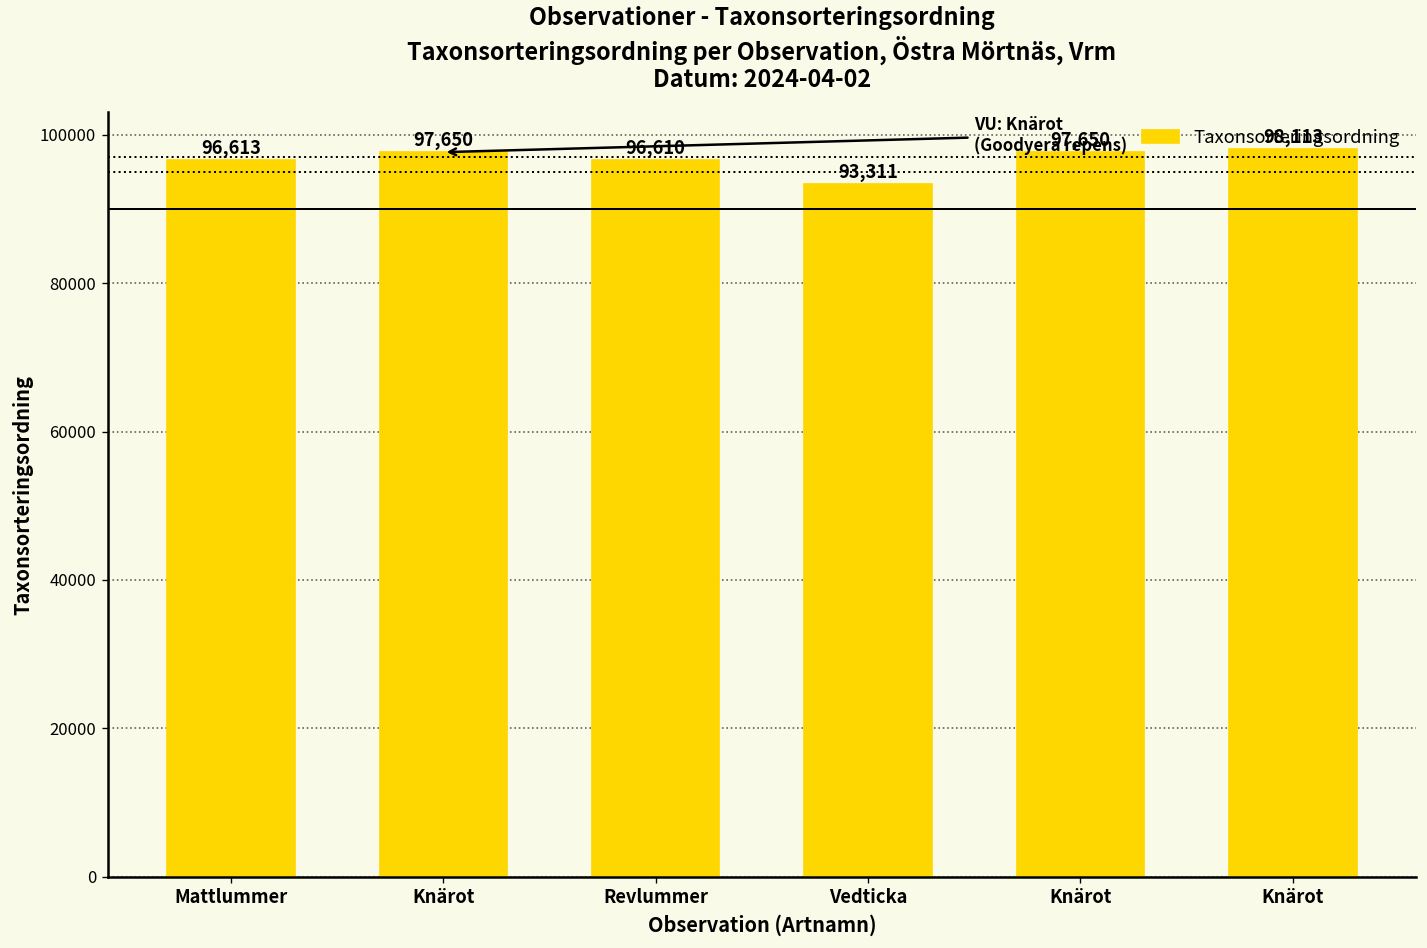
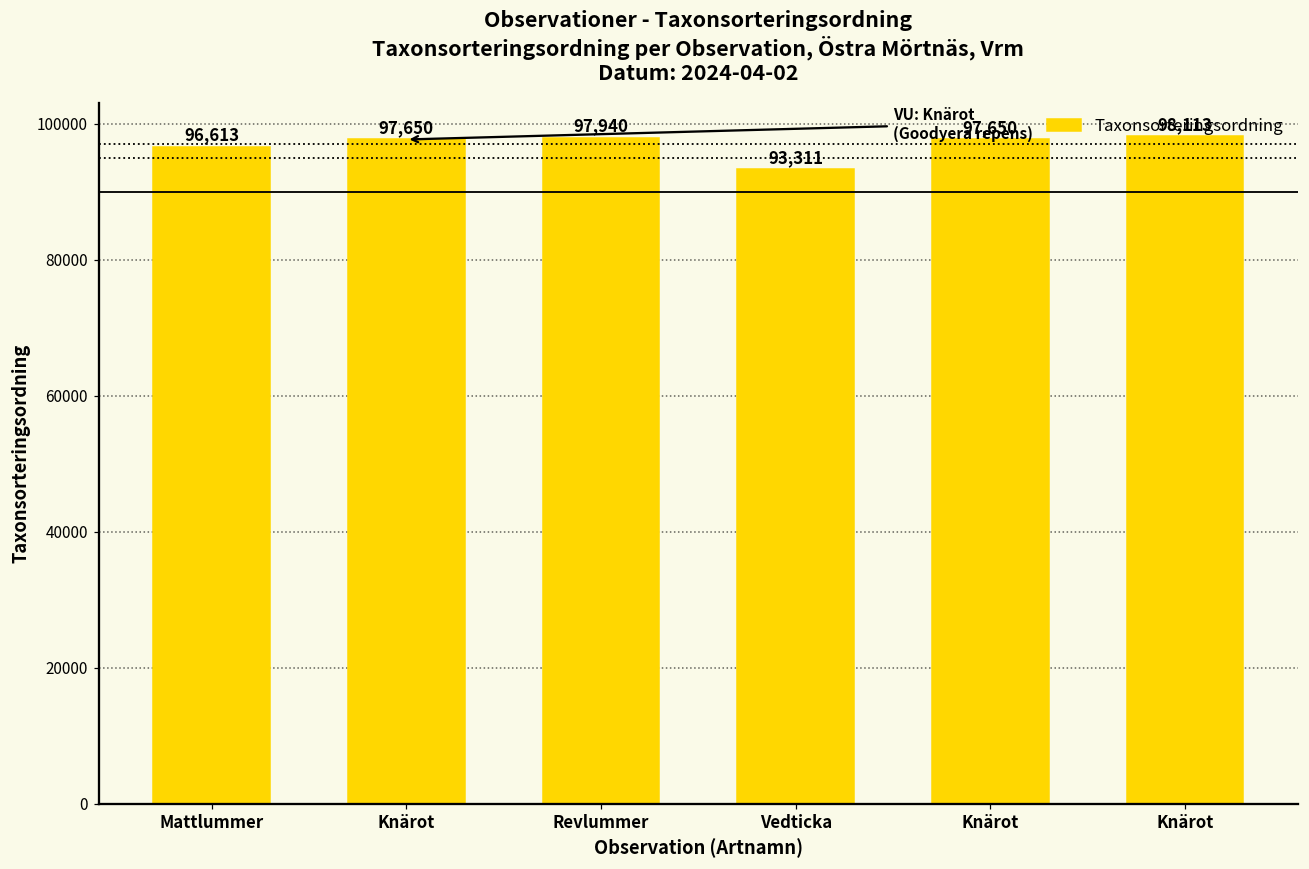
Revlummer: 96,610 -> 97,940
